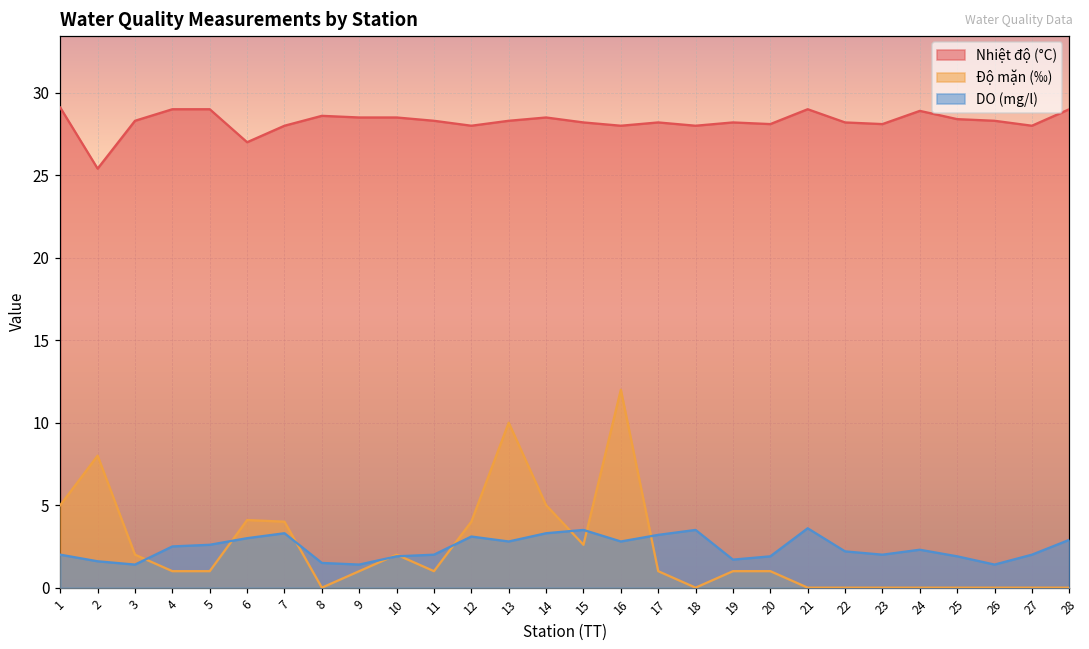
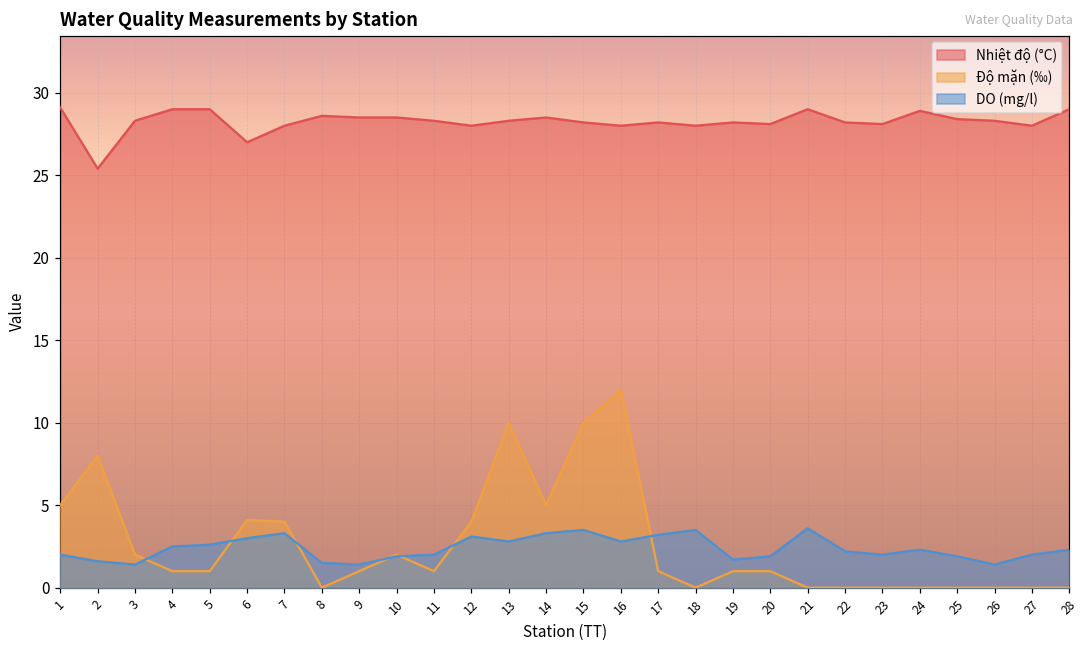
Độ mặn (‰), 15: 2.6 -> 10.0
DO (mg/l), 28: 2.9 -> 2.3
